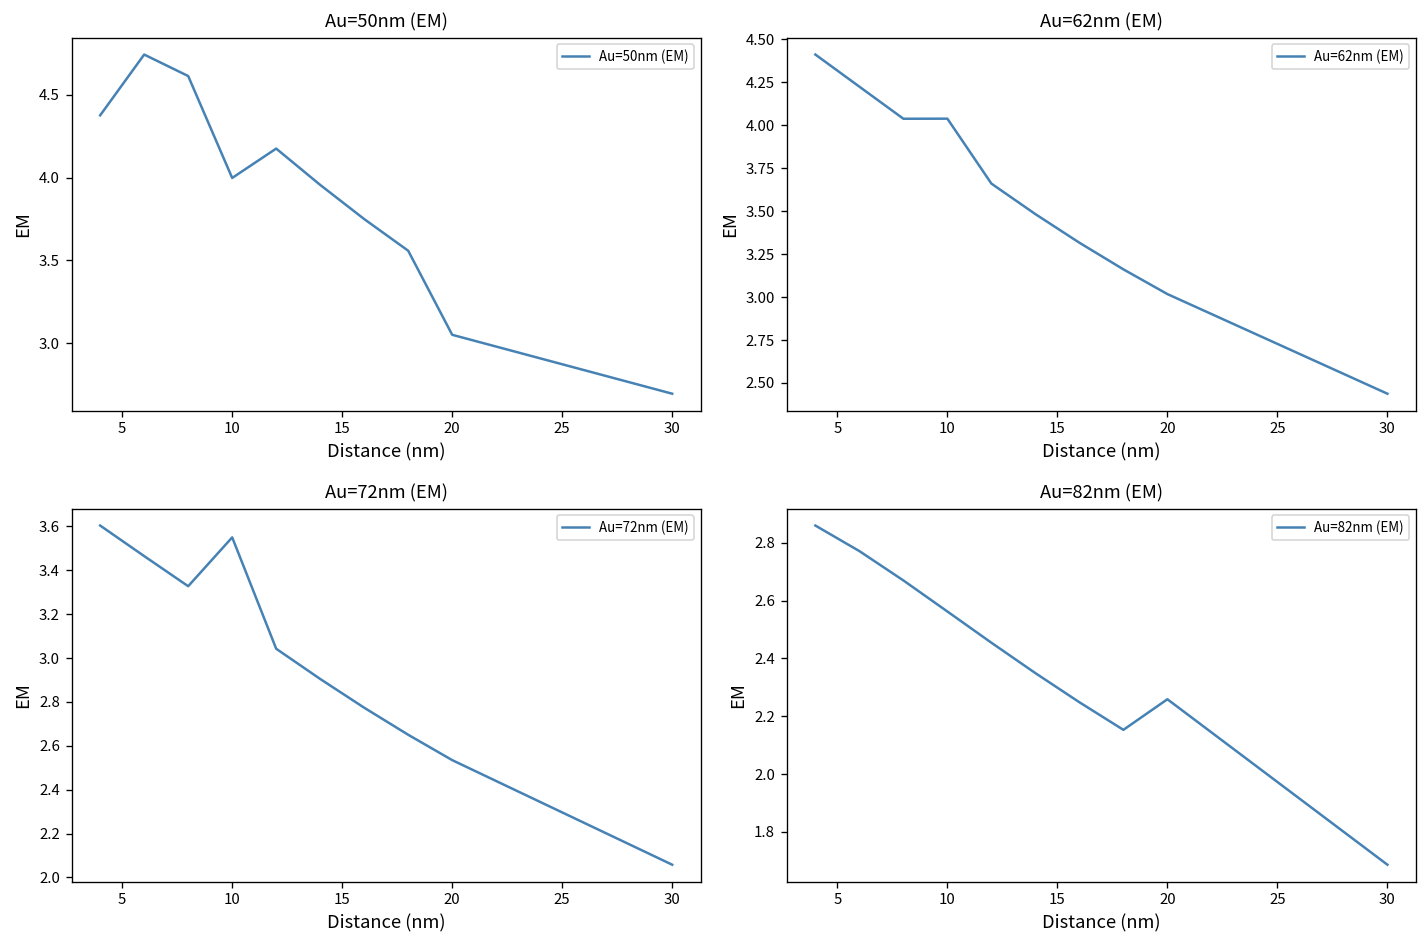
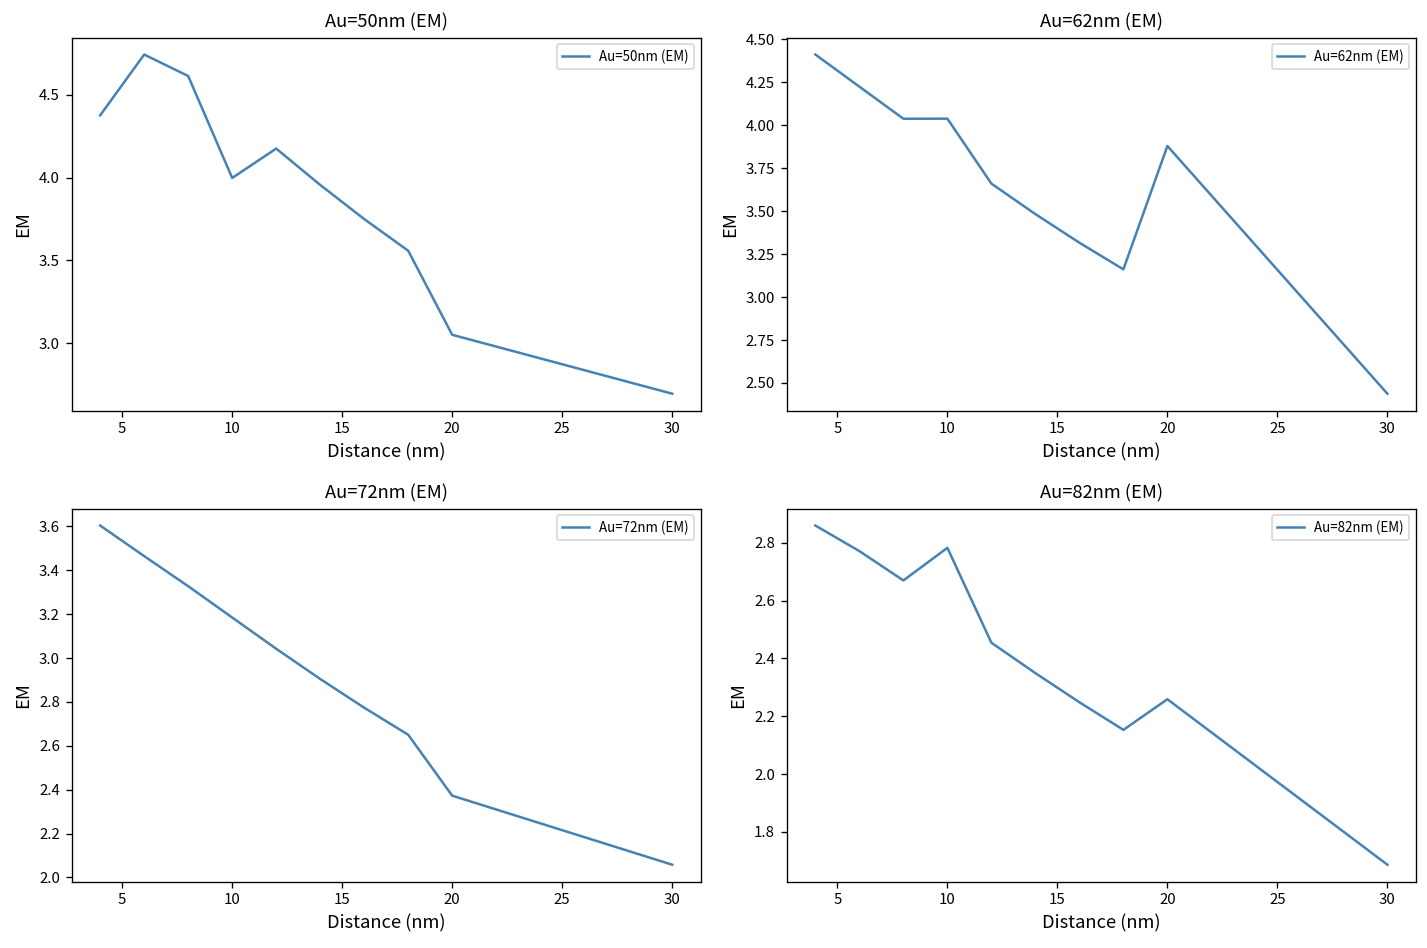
Au=62nm (EM), 20: 3.02 -> 3.88
Au=72nm (EM), 10: 3.55 -> 3.18
Au=72nm (EM), 20: 2.53 -> 2.37
Au=82nm (EM), 10: 2.56 -> 2.78
